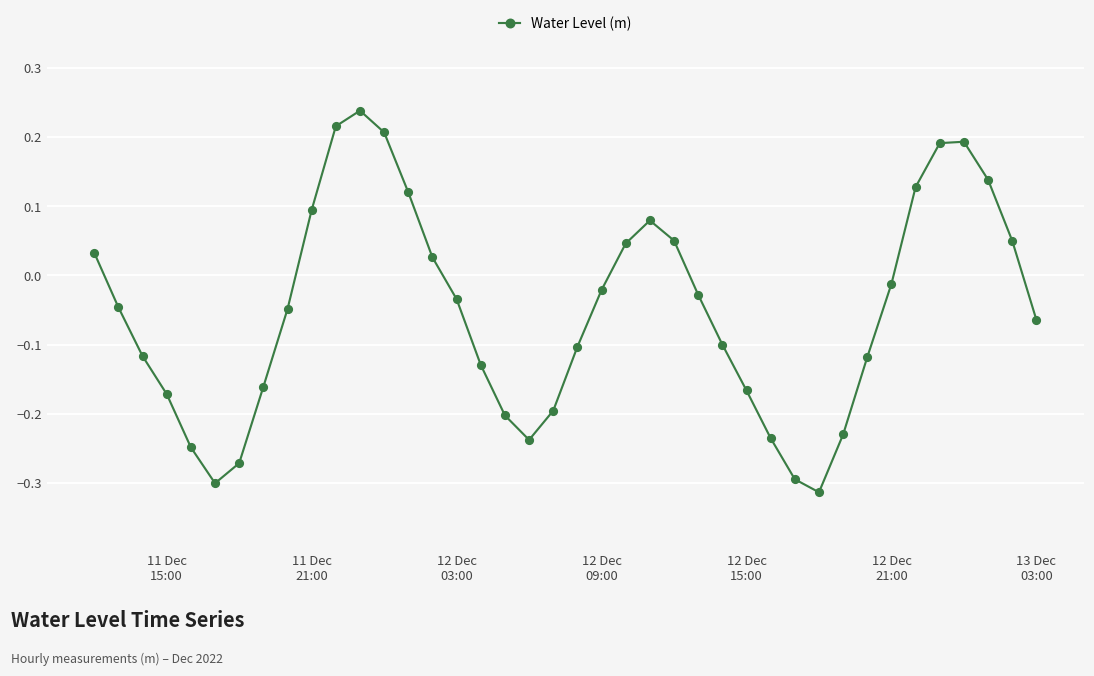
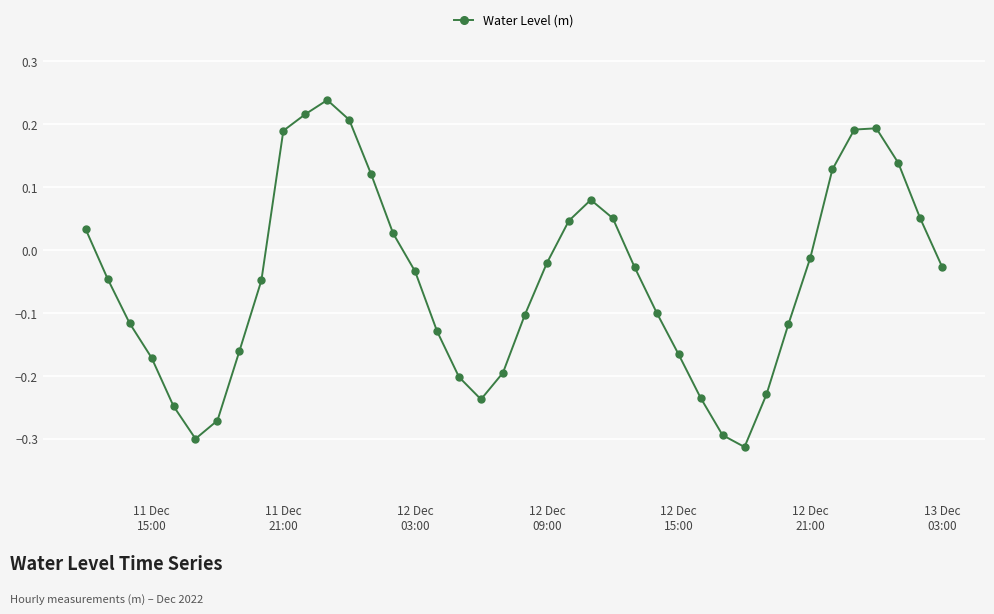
11 Dec 21:00: 0.09 -> 0.19
13 Dec 03:00: -0.06 -> -0.03
